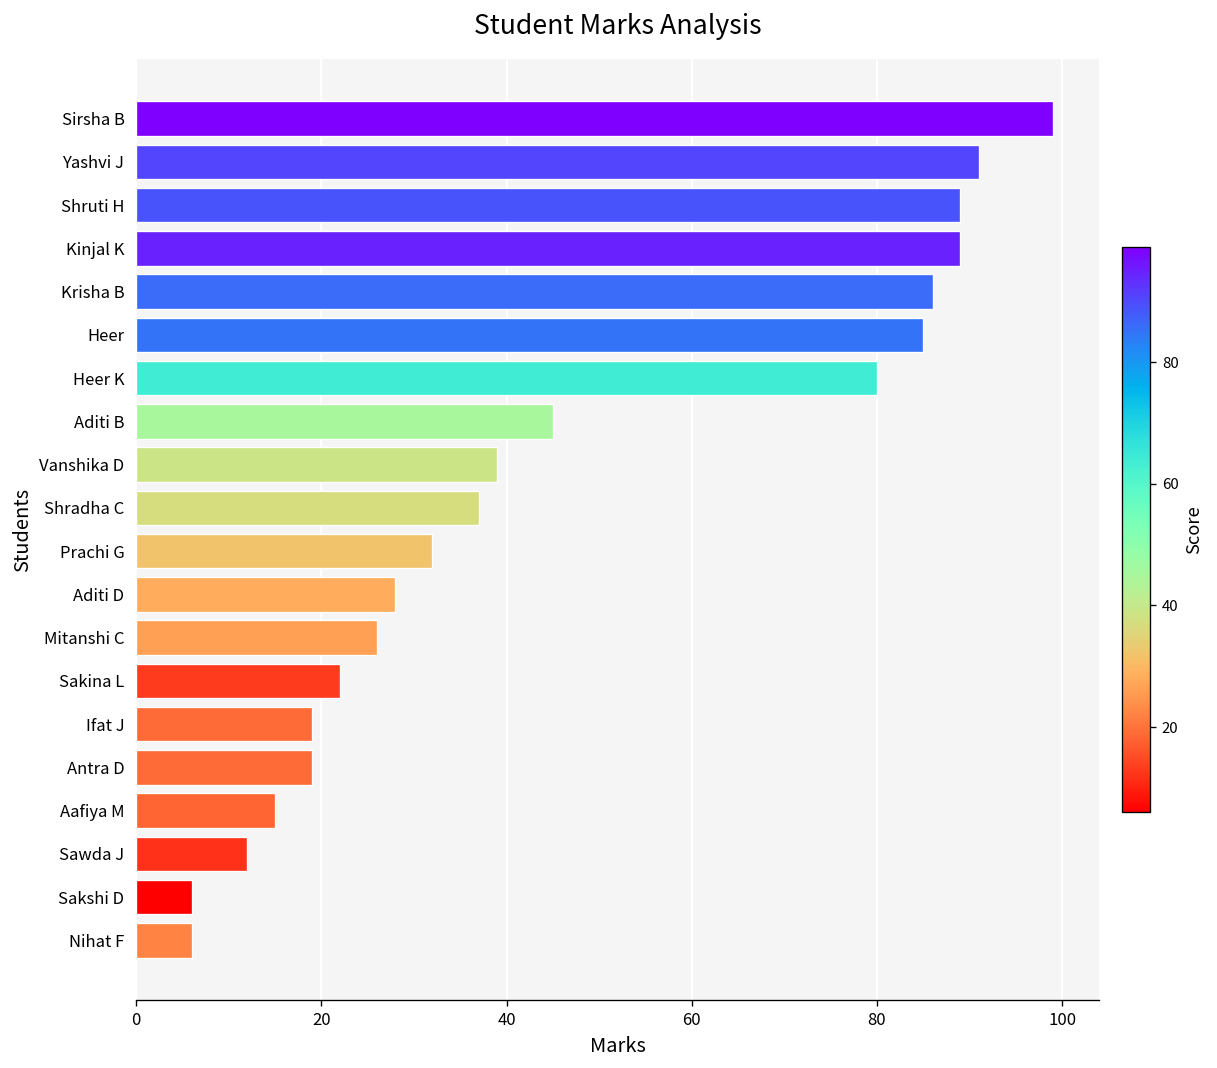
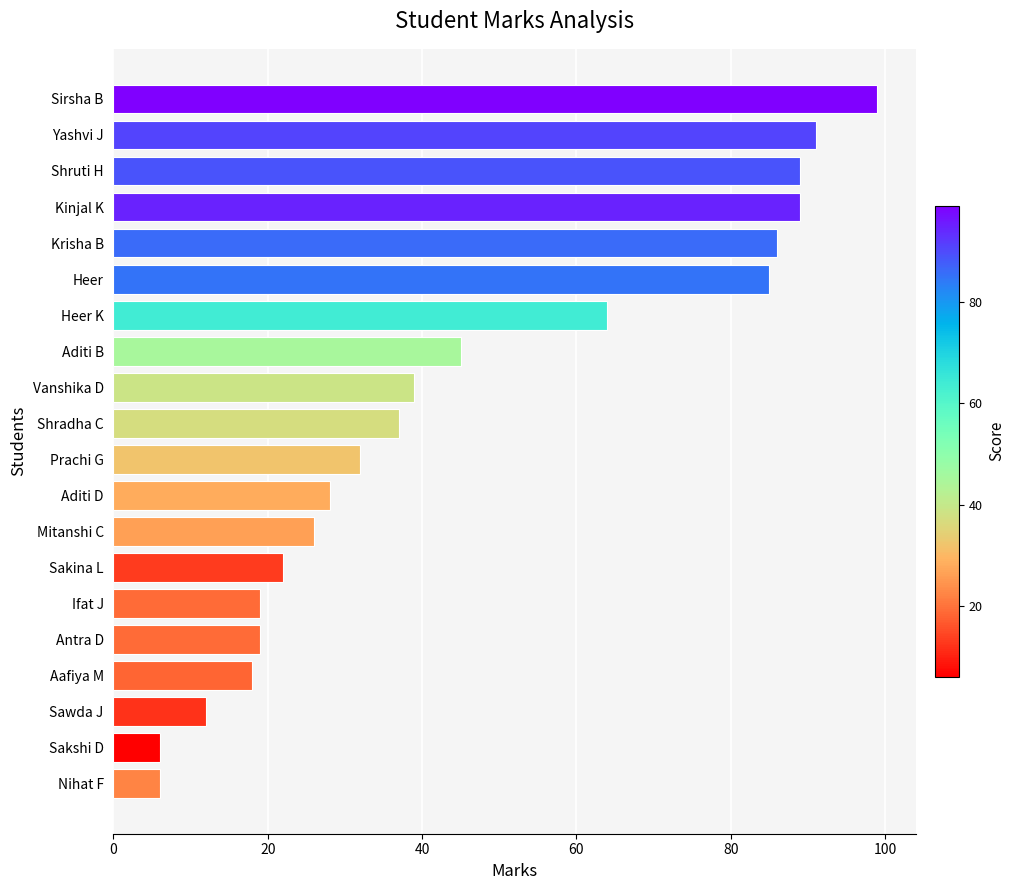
Heer K: 80 -> 64
Aafiya M: 15 -> 18
